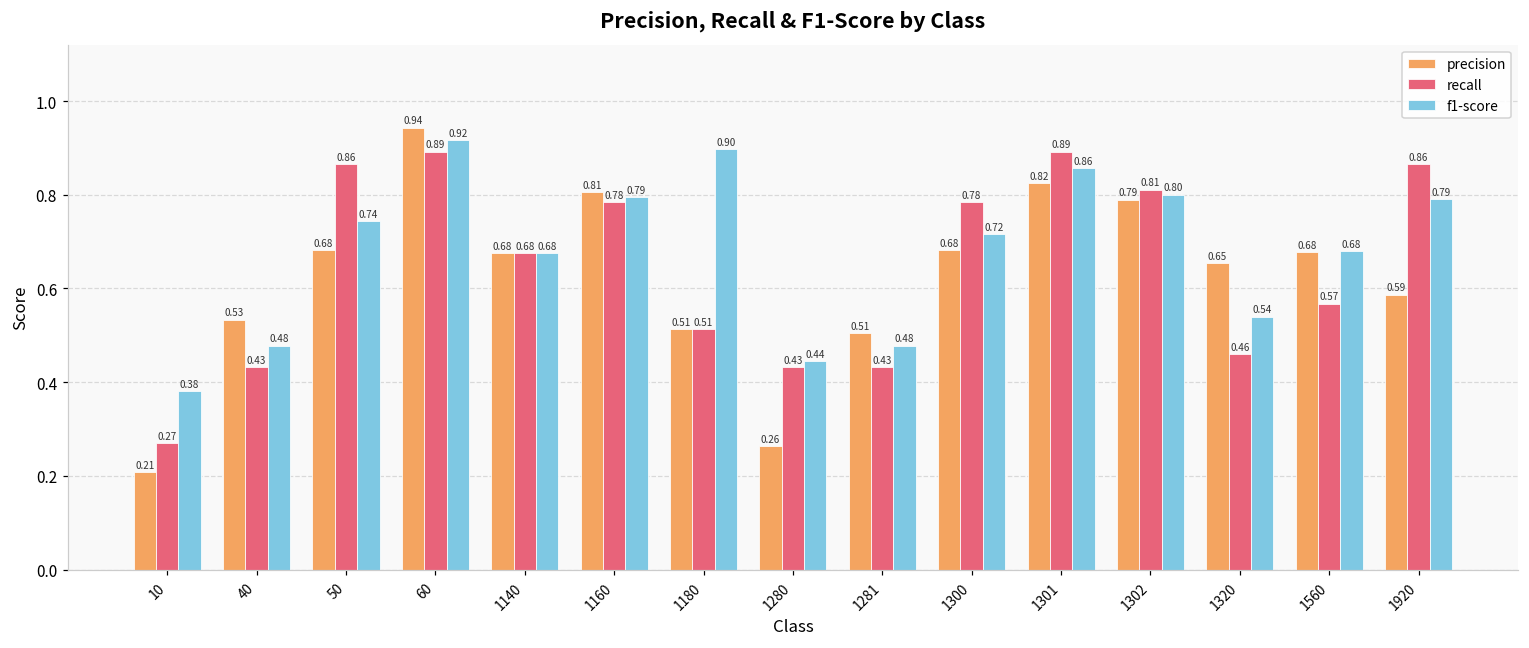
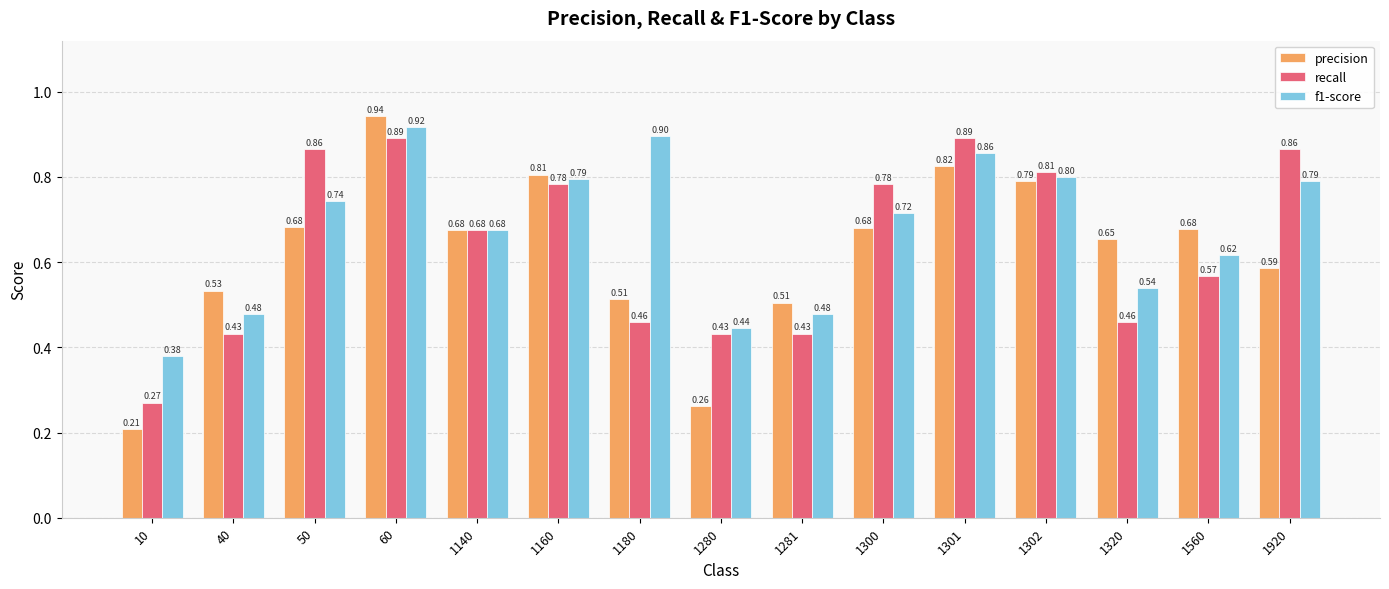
recall, 1180: 0.51 -> 0.46
f1-score, 1560: 0.68 -> 0.62
